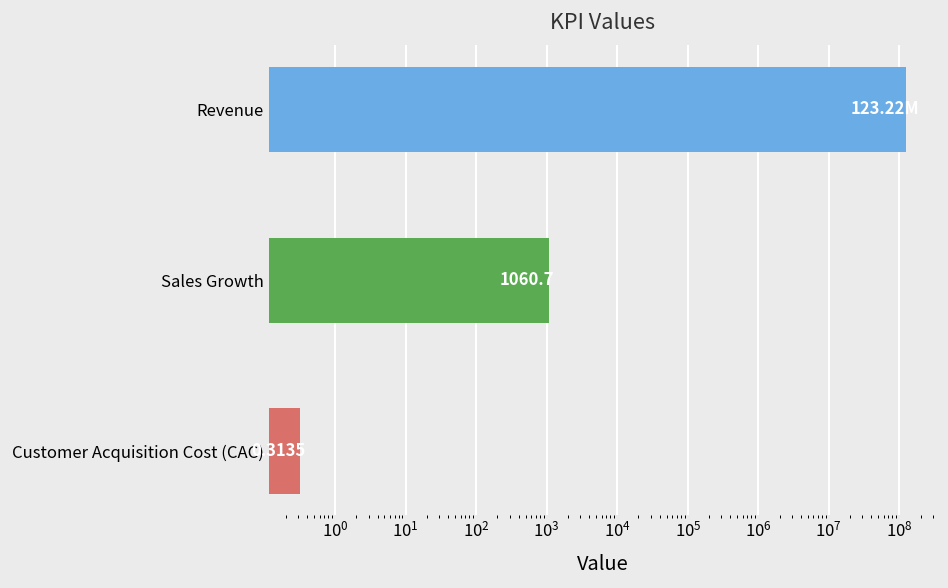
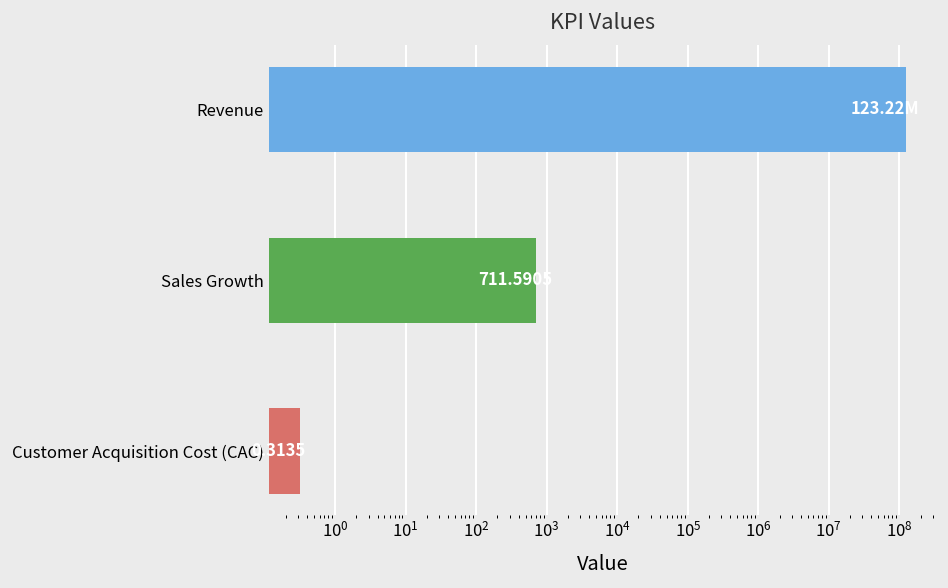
Sales Growth: 1060.7 -> 711.5905
